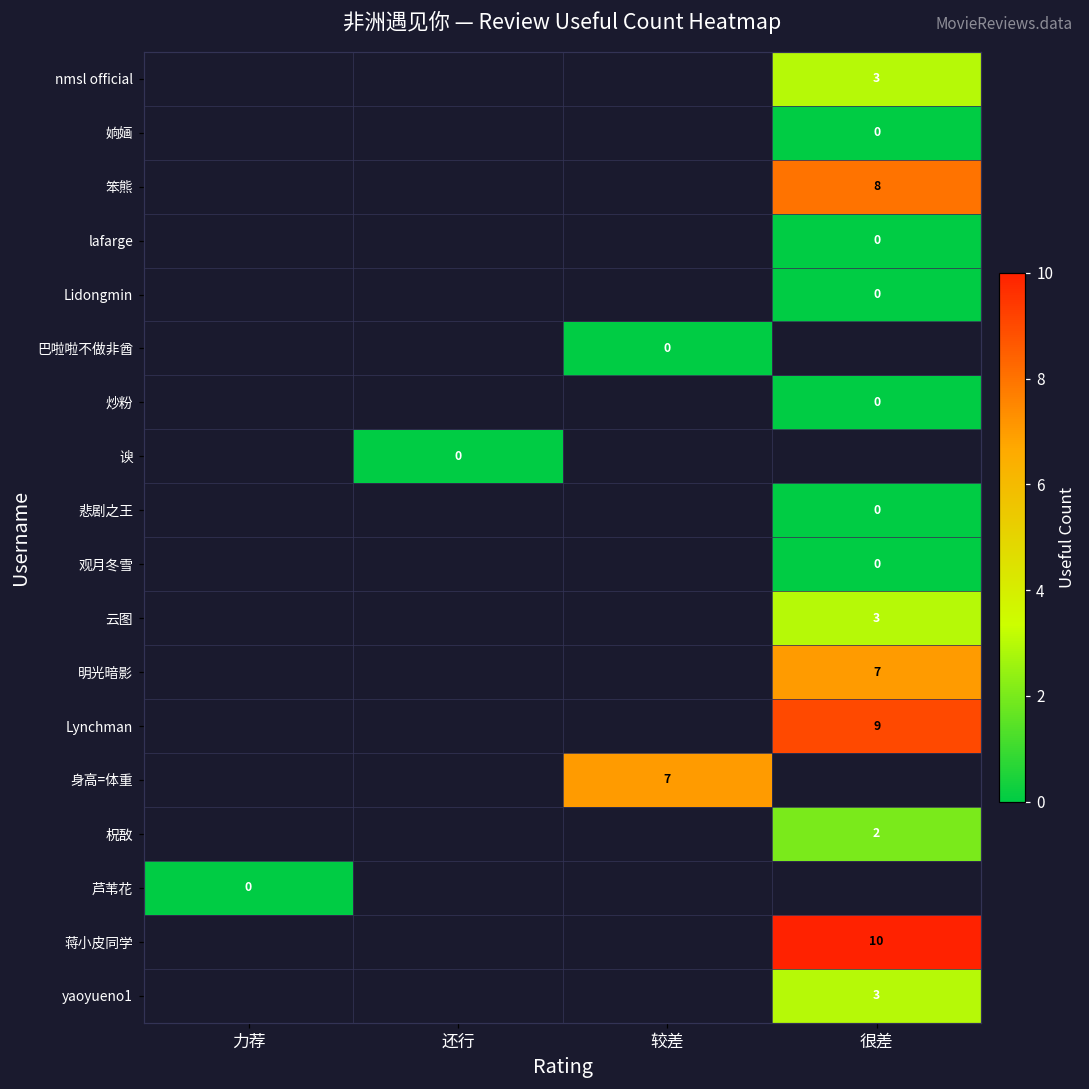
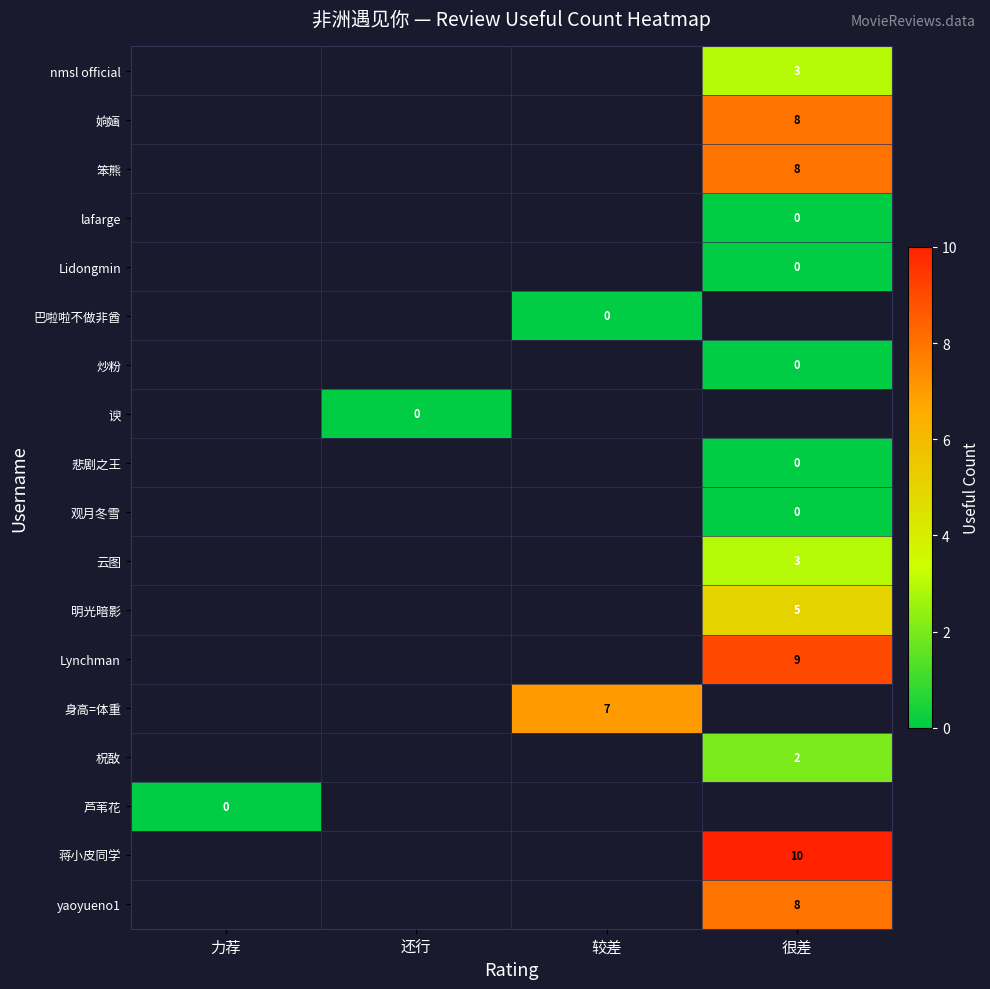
姠婳, 很差: 0 -> 8
明光暗影, 很差: 7 -> 5
yaoyueno1, 很差: 3 -> 8
